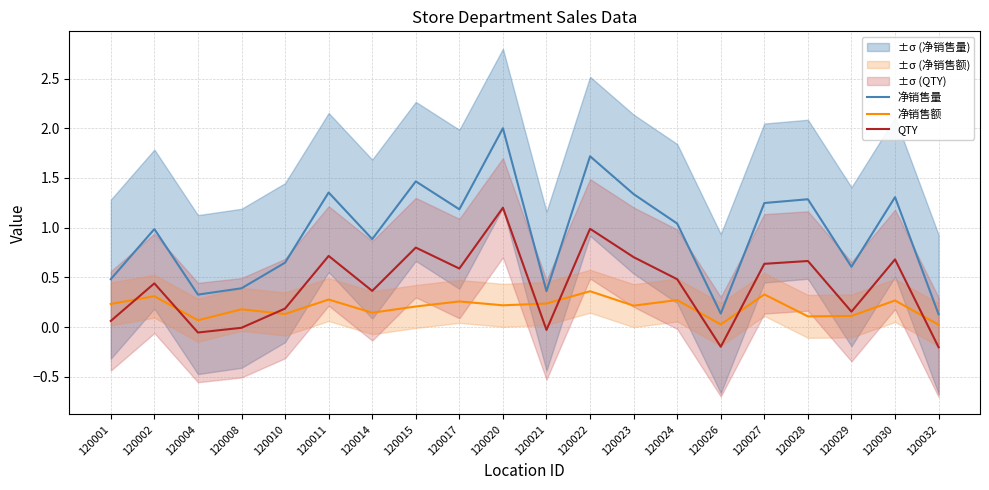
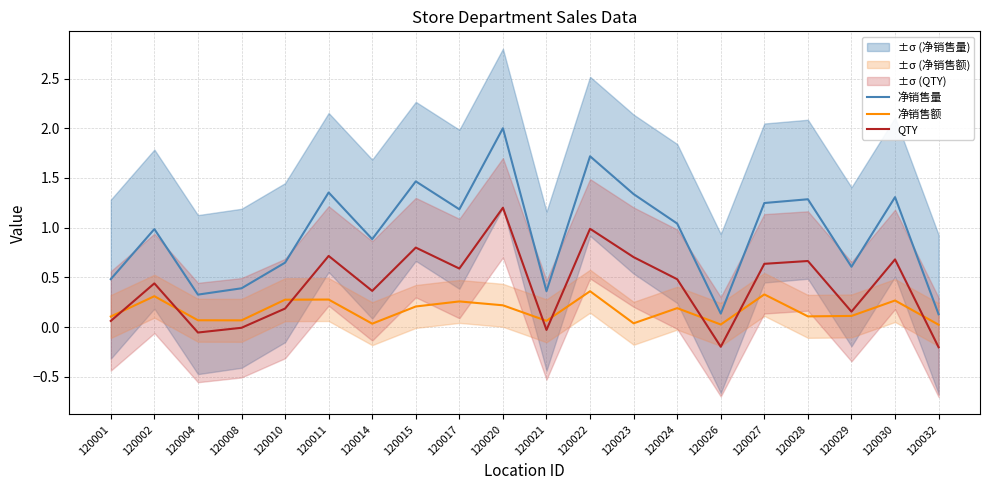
净销售额, 120001: 0.2 -> 0.1
净销售额, 120008: 0.2 -> 0.1
净销售额, 120010: 0.1 -> 0.3
净销售额, 120014: 0.1 -> 0.0
净销售额, 120021: 0.2 -> 0.1
净销售额, 120023: 0.2 -> 0.0
净销售额, 120024: 0.3 -> 0.2
